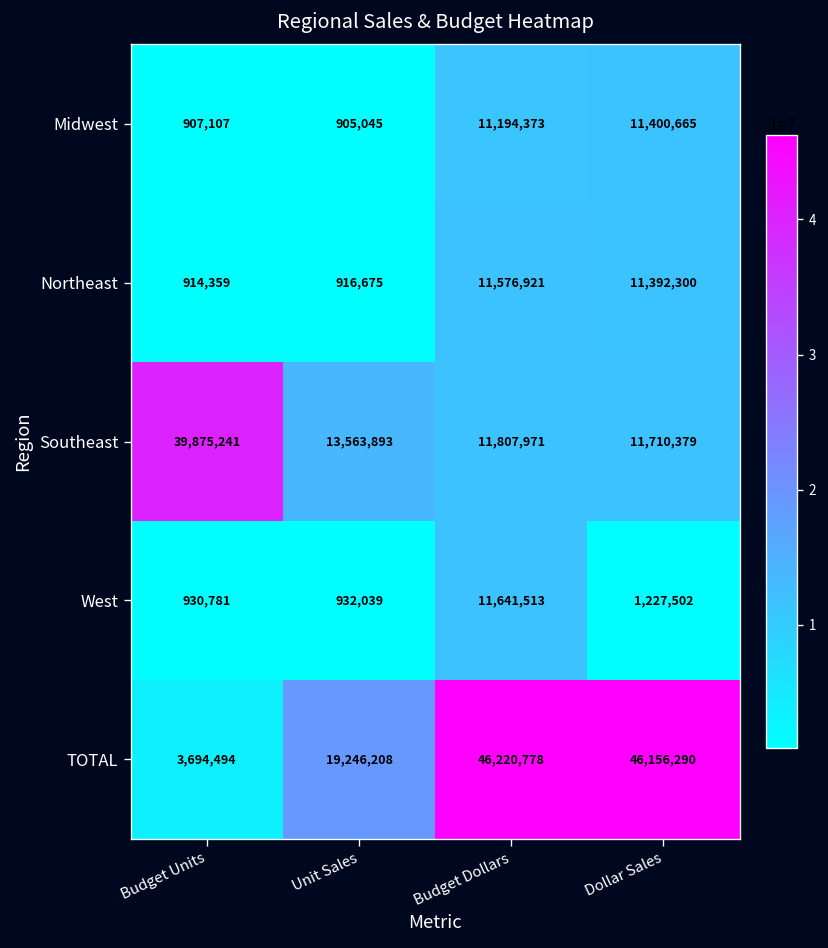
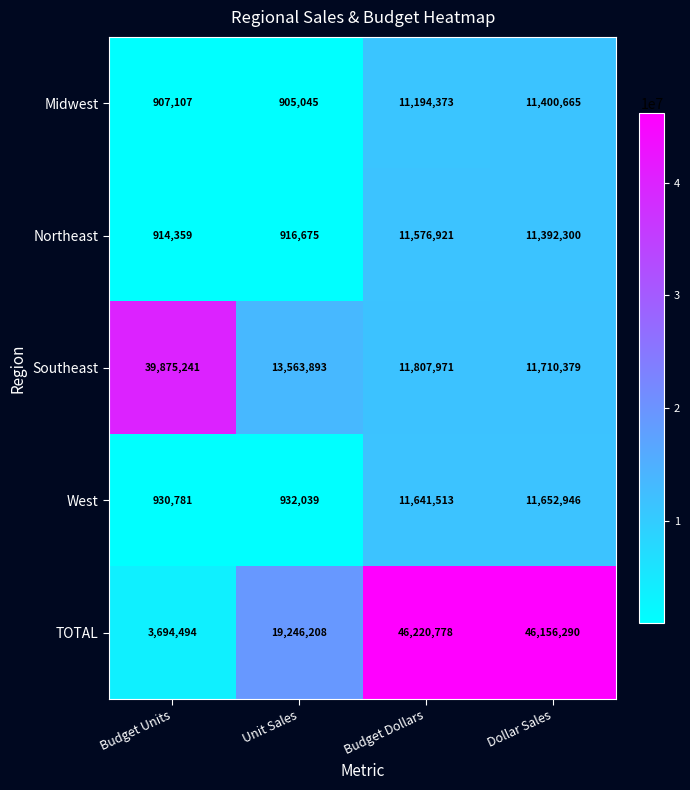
West, Dollar Sales: 1,227,502 -> 11,652,946
